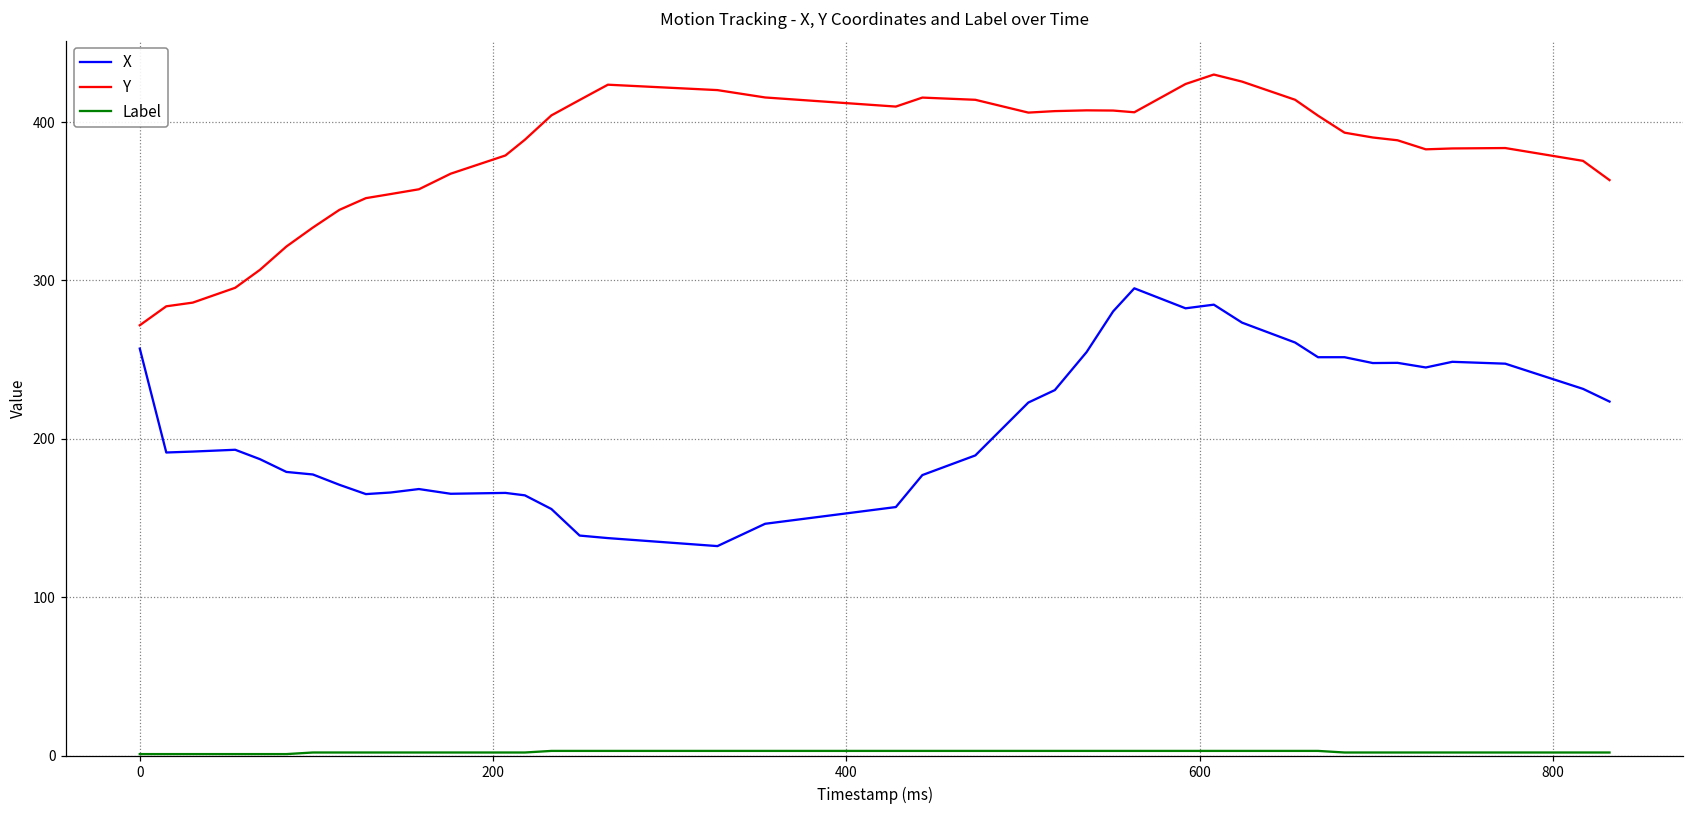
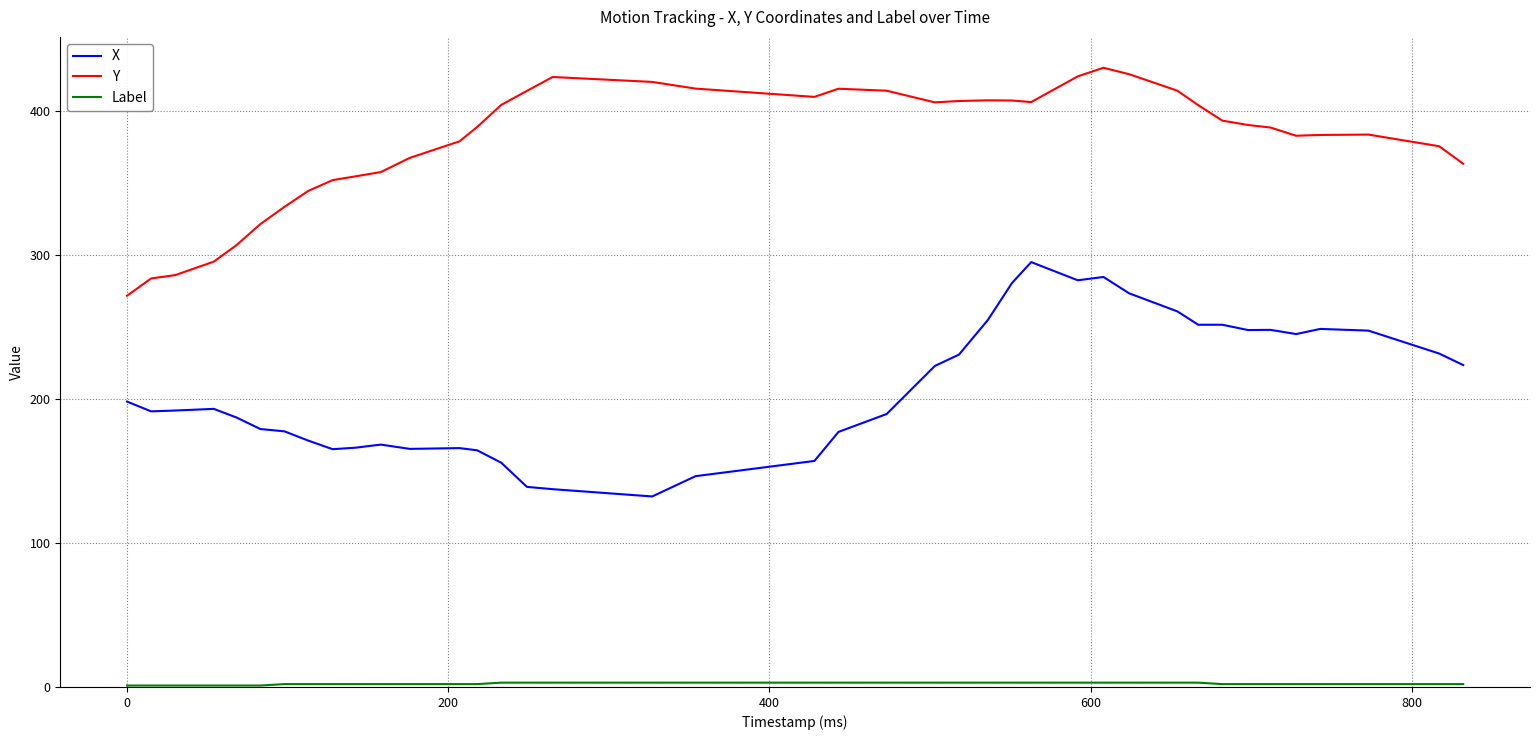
X, 0: 257 -> 198
